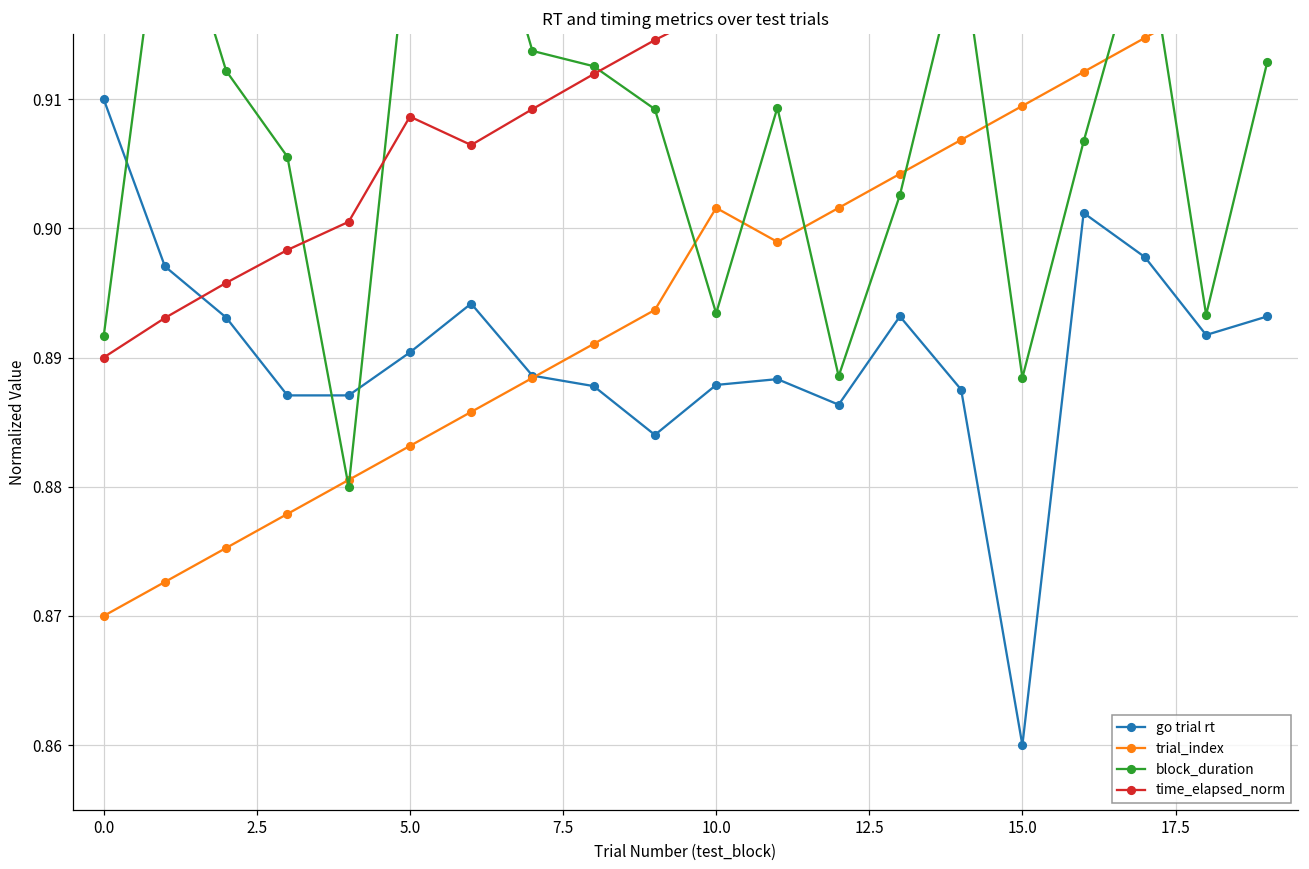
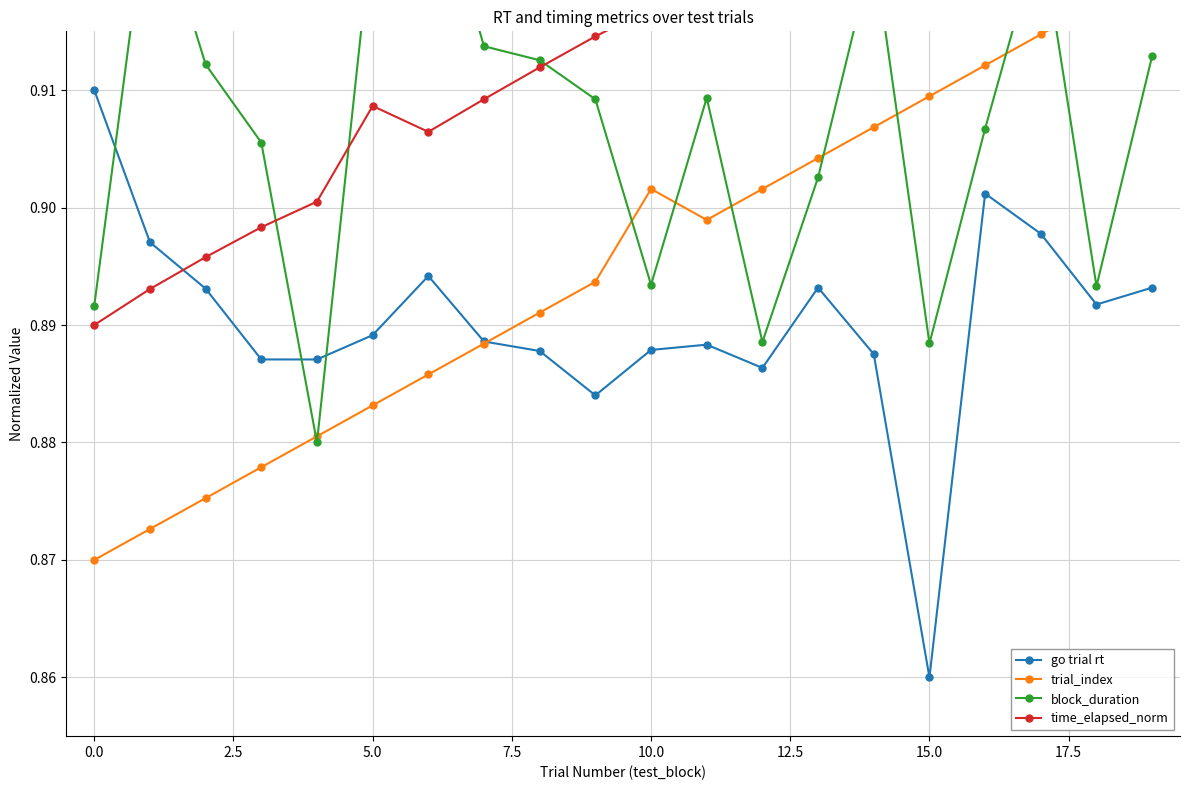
go trial rt, 5.0: 0.8904 -> 0.8891
